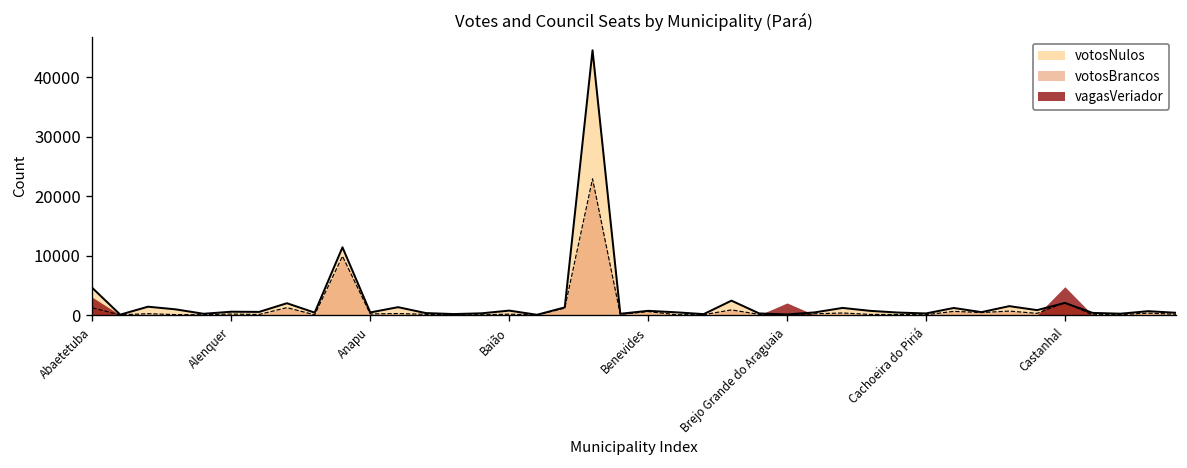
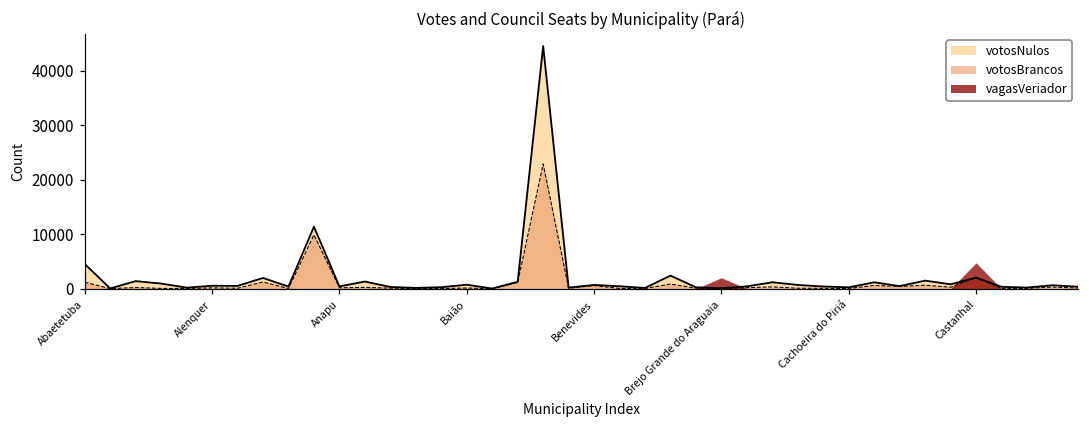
vagasVeriador, Abaetetuba: 3000 -> 0
